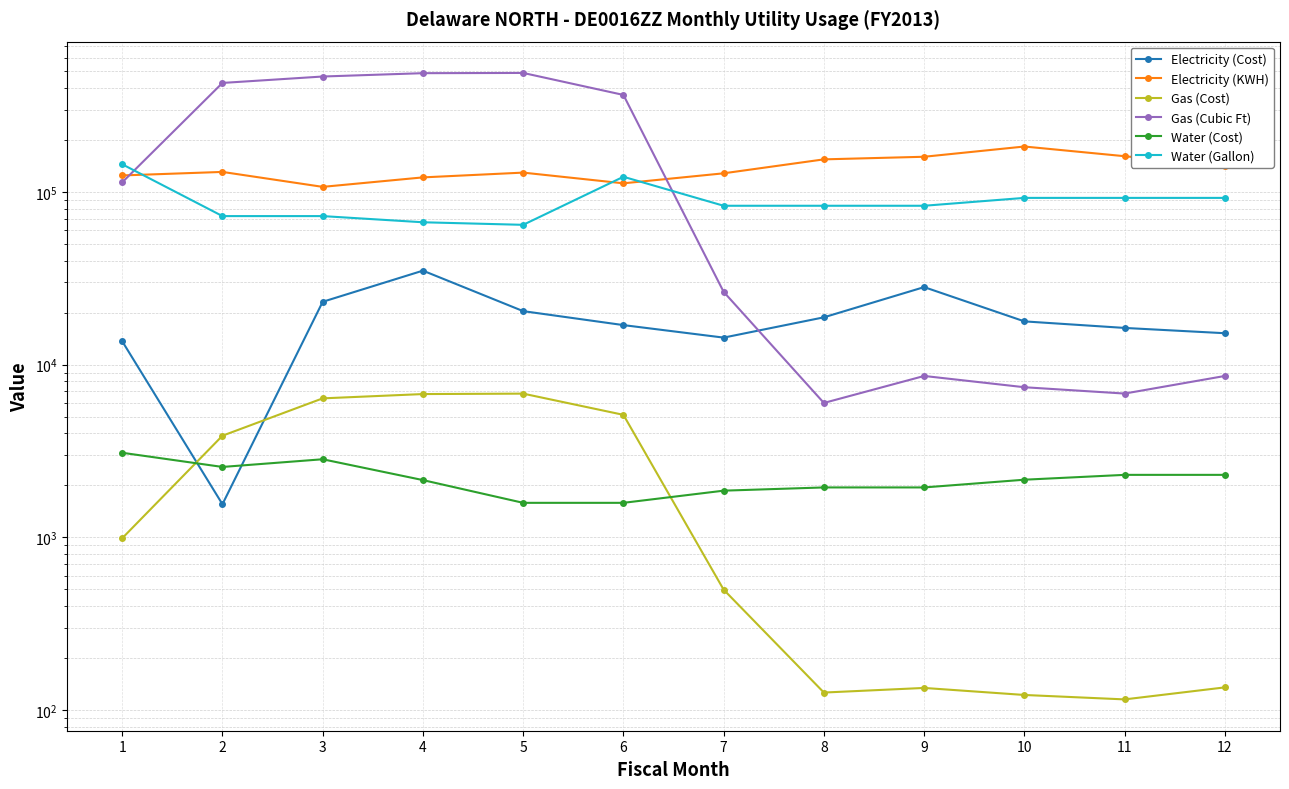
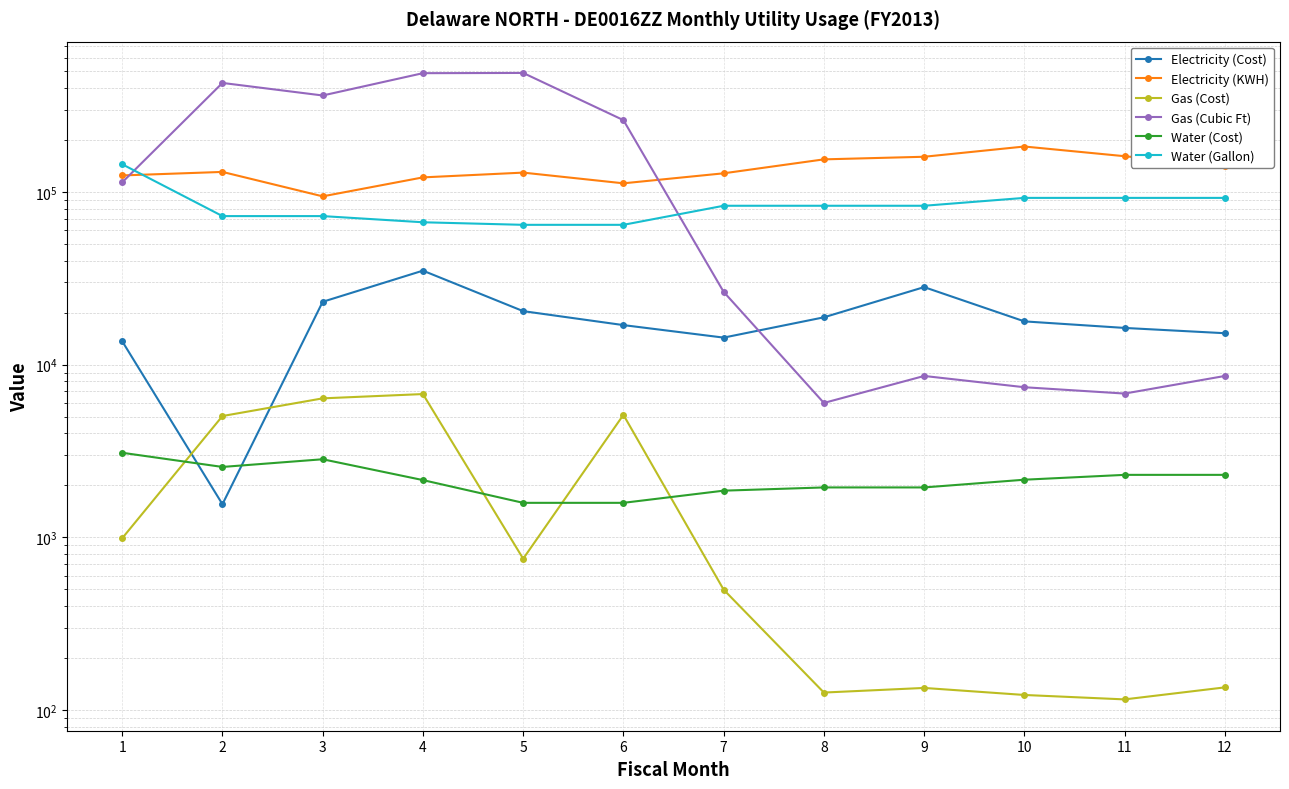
Gas (Cost), 2: 3900 -> 5000
Electricity (KWH), 3: 110000 -> 90000
Gas (Cubic Ft), 3: 470000 -> 360000
Gas (Cost), 5: 6800 -> 800
Gas (Cubic Ft), 6: 370000 -> 260000
Water (Gallon), 6: 120000 -> 65000
